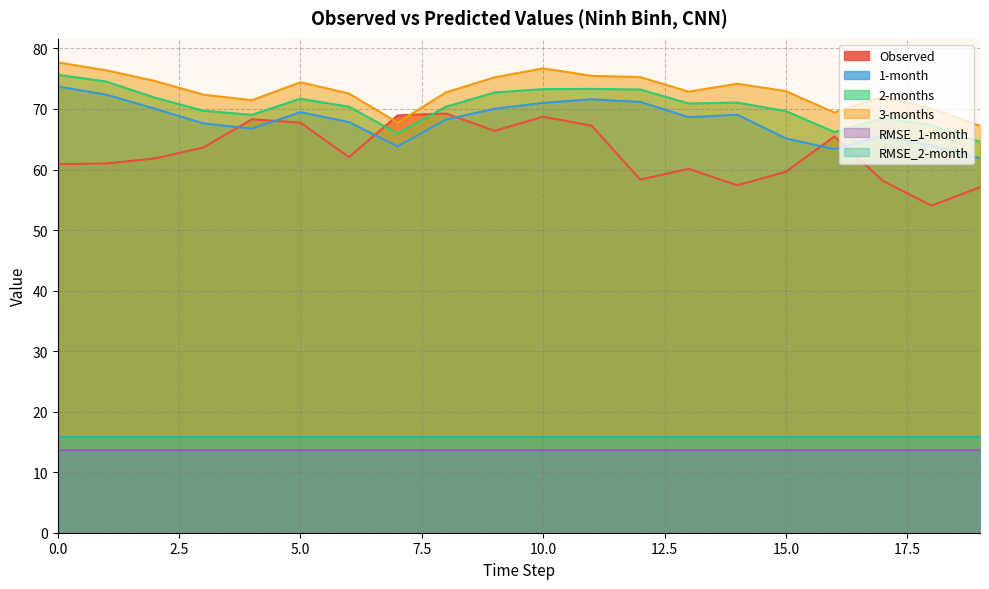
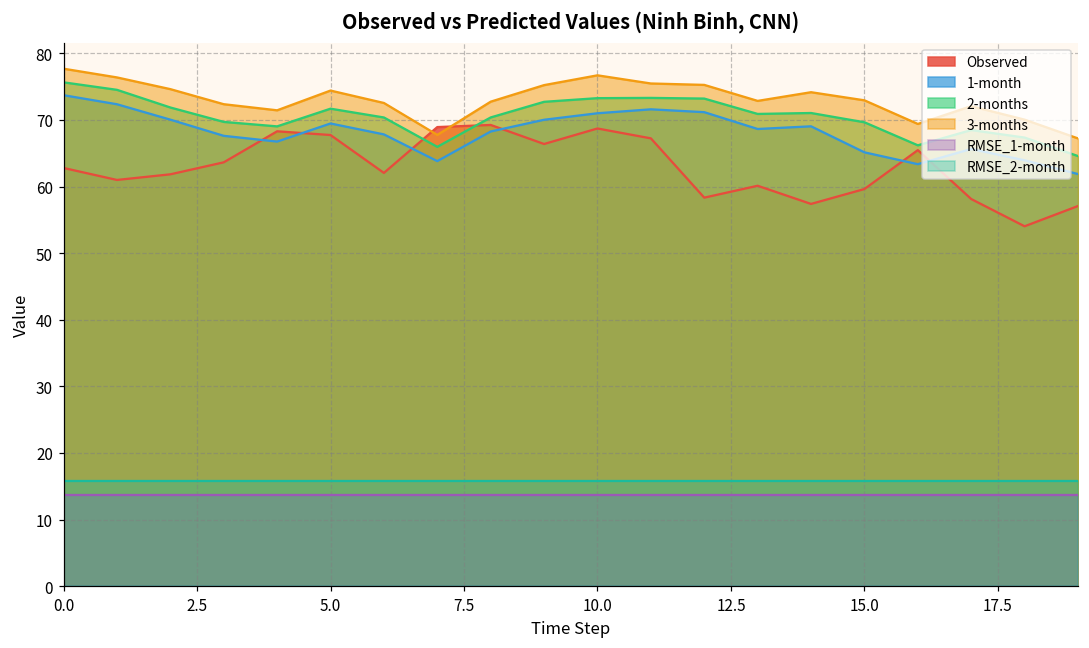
Observed, 0.0: 61 -> 63
